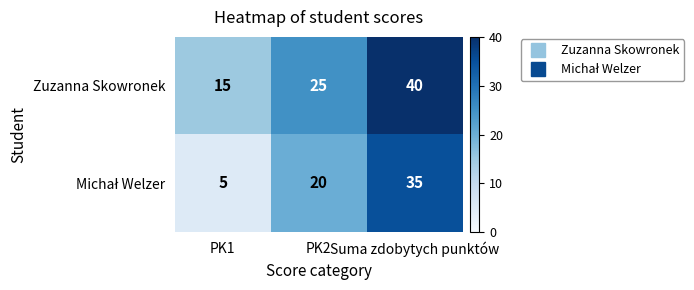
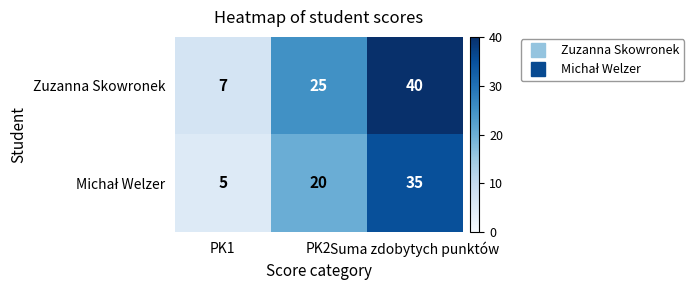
Zuzanna Skowronek, PK1: 15 -> 7
